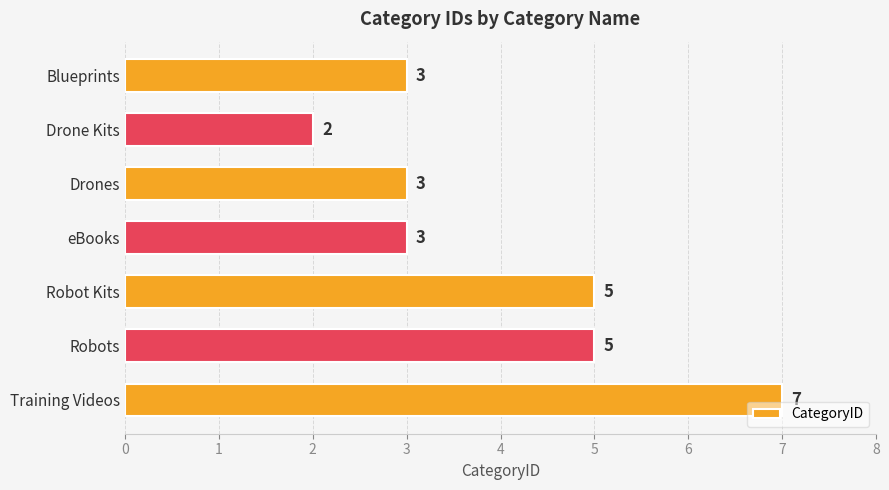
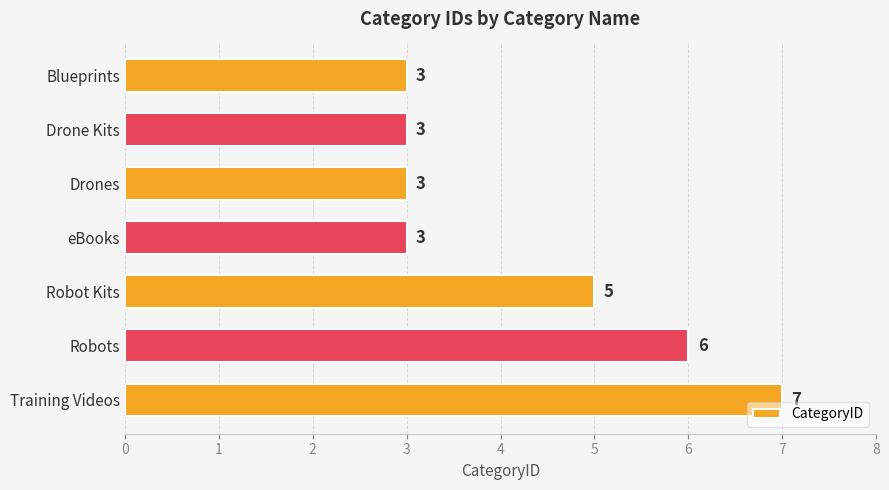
Drone Kits: 2 -> 3
Robots: 5 -> 6
